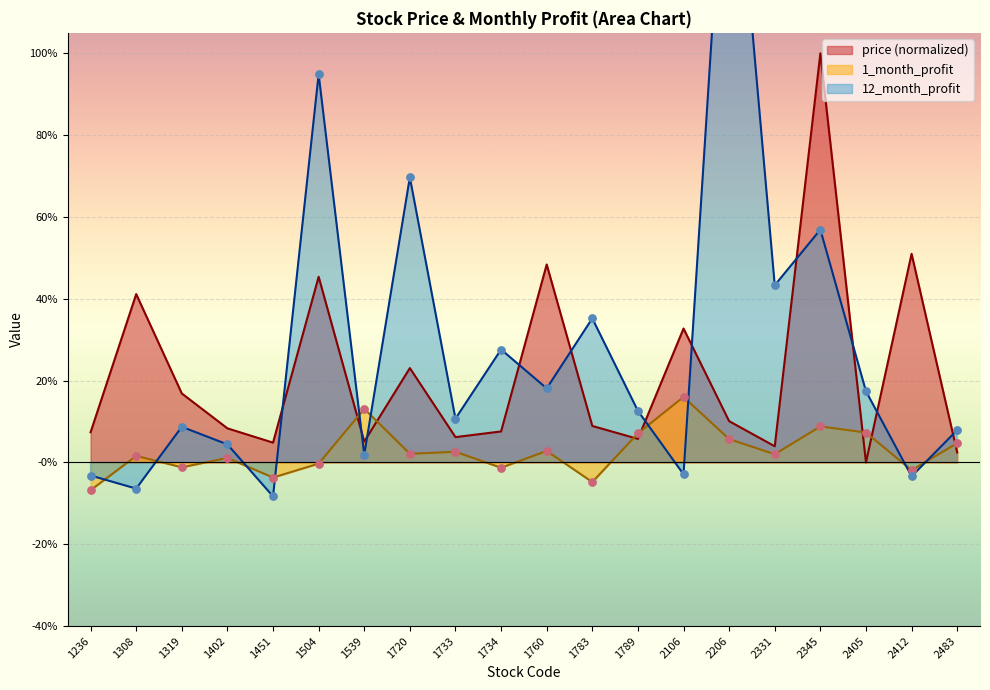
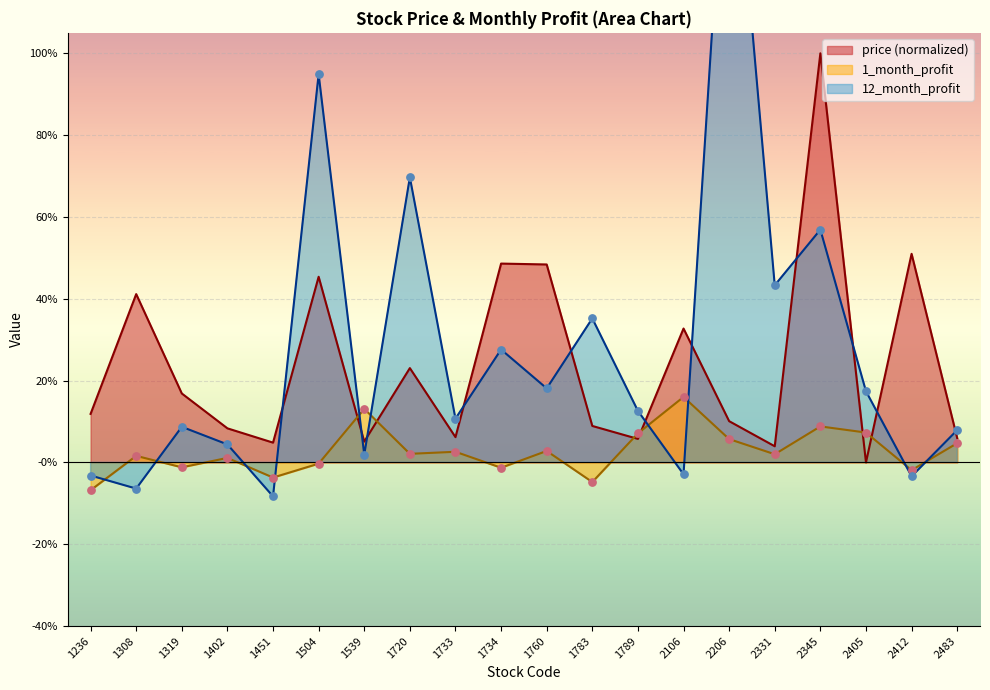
price (normalized), 1236: 7% -> 12%
price (normalized), 1734: 8% -> 49%
price (normalized), 2483: 2% -> 6%
